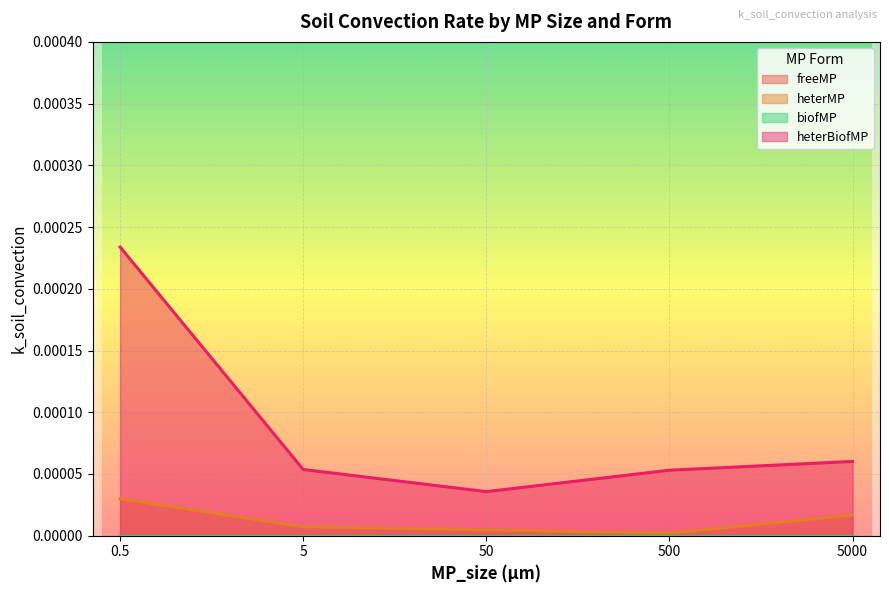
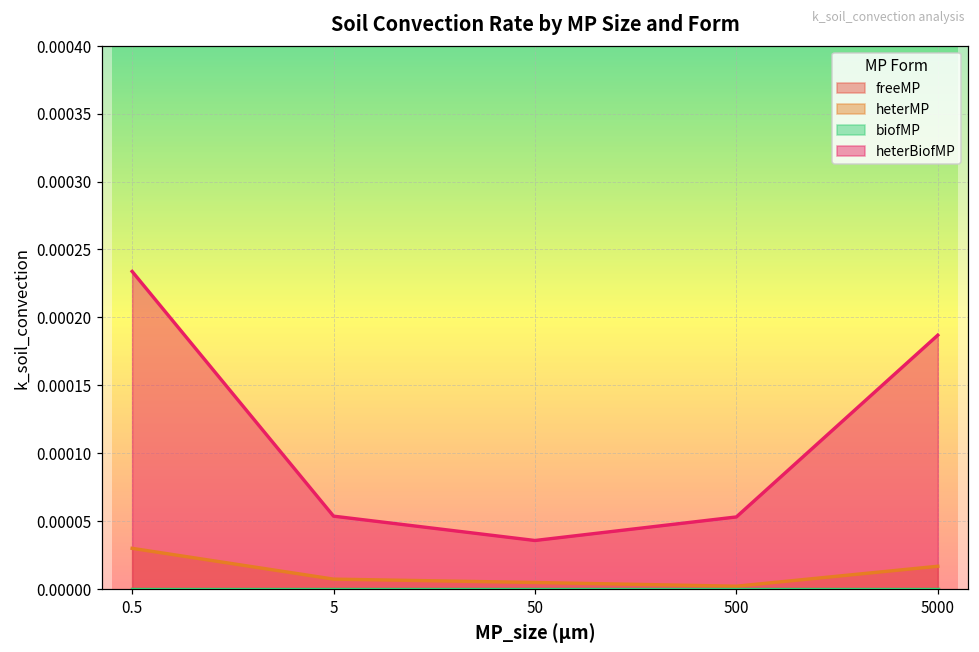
heterBiofMP, 5000: 0.000060 -> 0.000187
